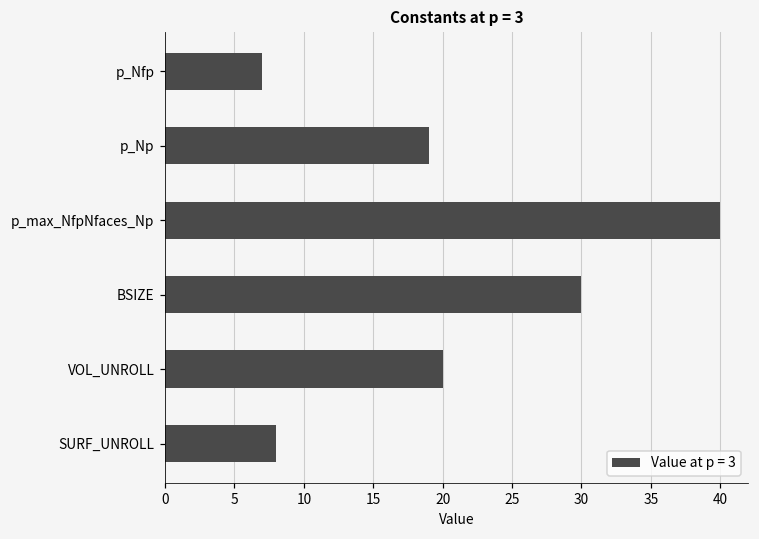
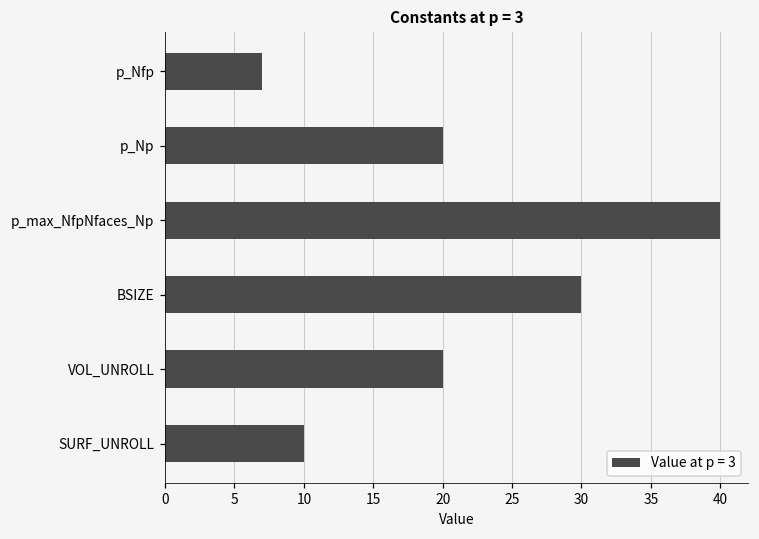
p_Np: 19 -> 20
SURF_UNROLL: 8 -> 10
